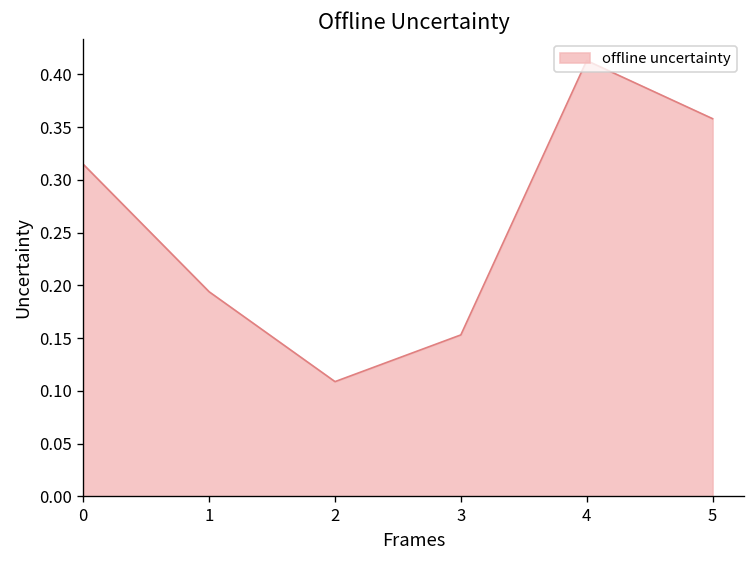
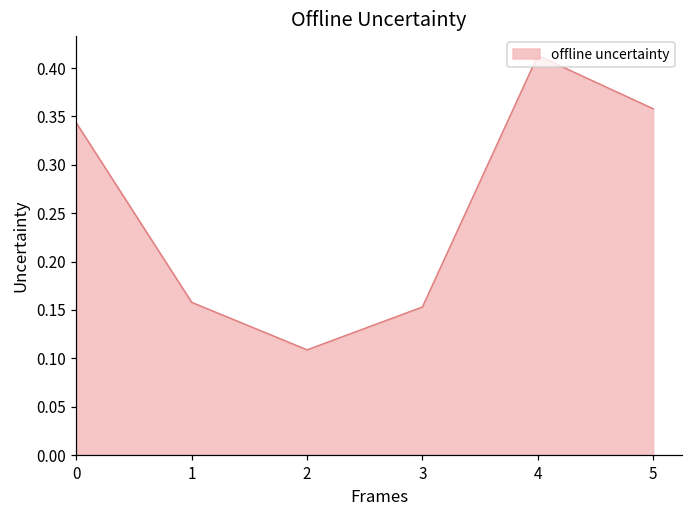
0: 0.31 -> 0.34
1: 0.19 -> 0.16
